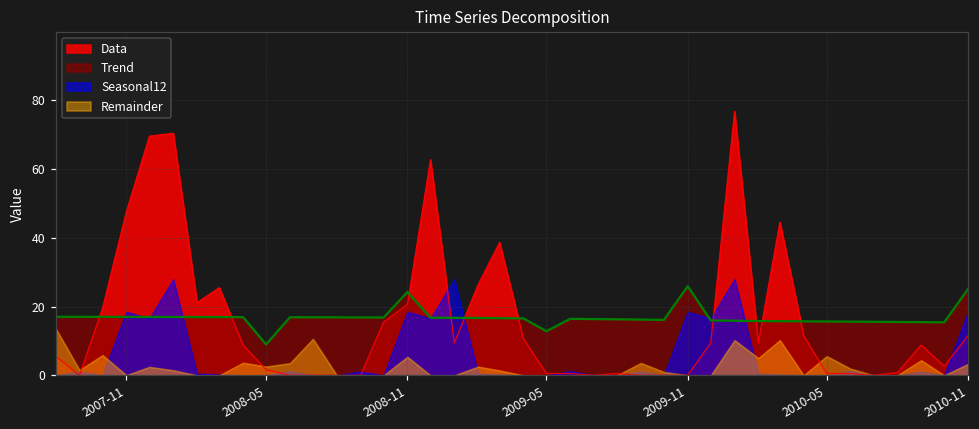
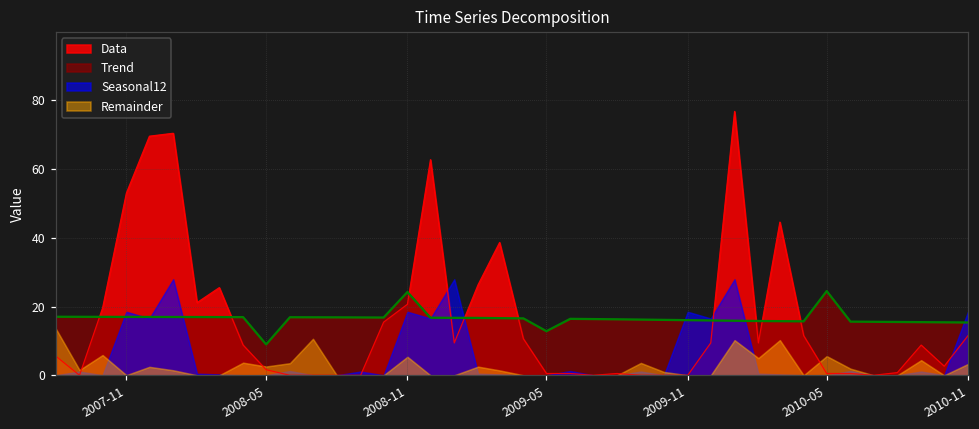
Data, 2007-11: 48 -> 53
Trend, 2009-11: 26 -> 16
Trend, 2010-05: 16 -> 25
Trend, 2010-11: 25 -> 15
